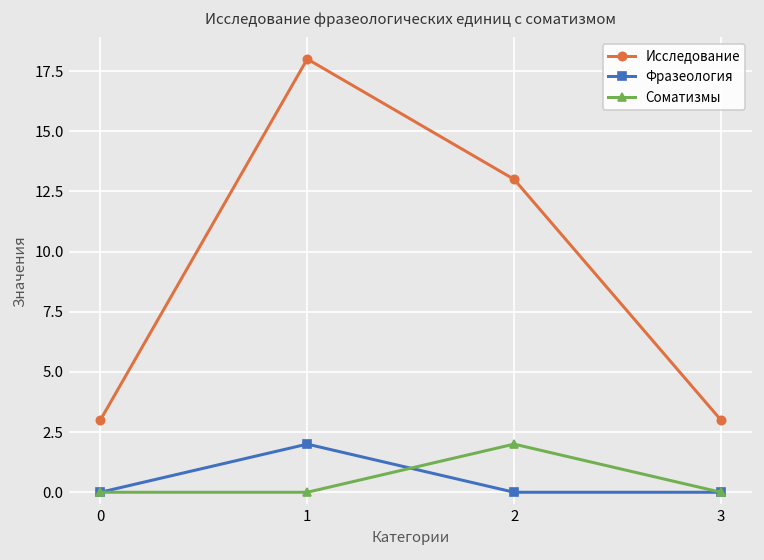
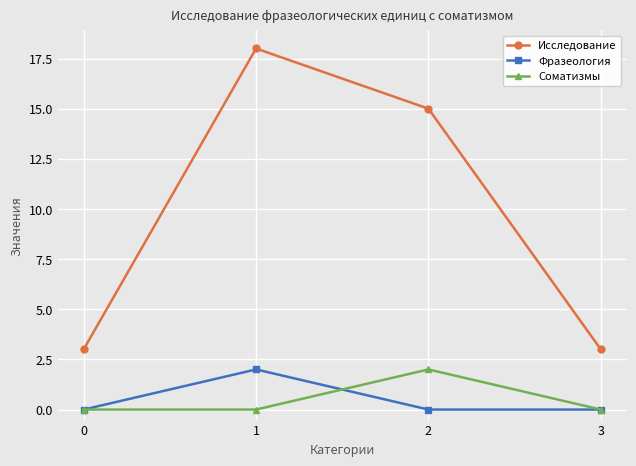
Исследование, 2: 13 -> 15
